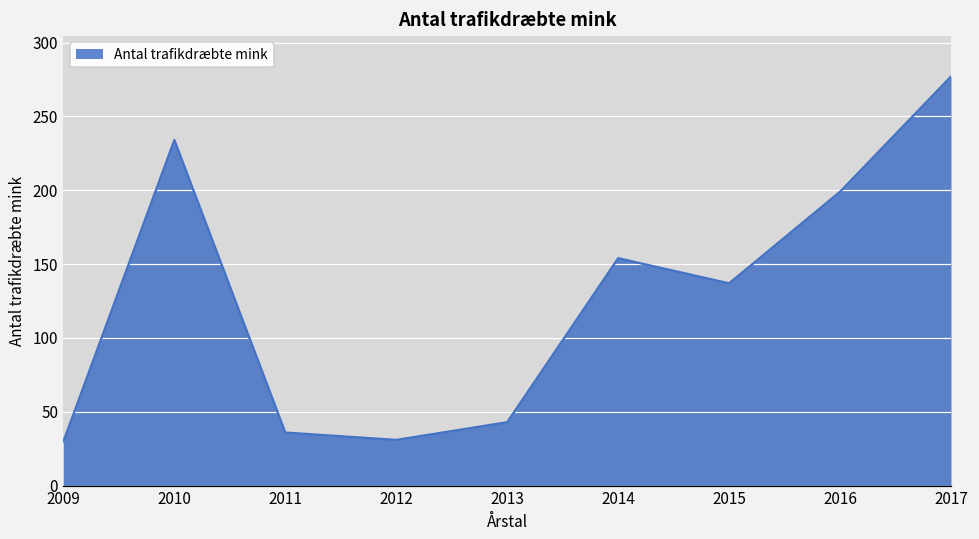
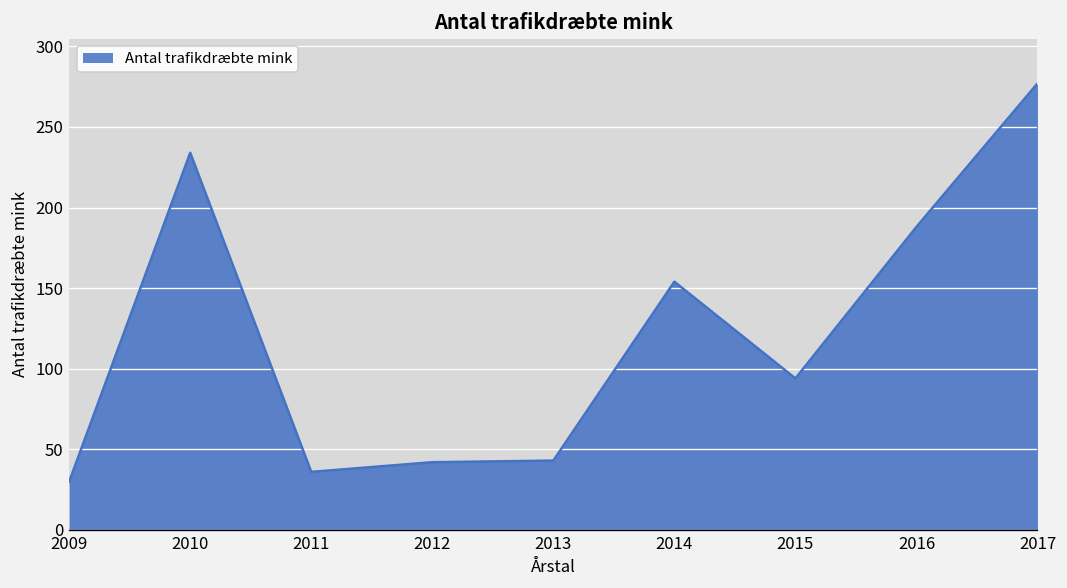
2012: 31 -> 42
2015: 137 -> 94
2016: 199 -> 188
